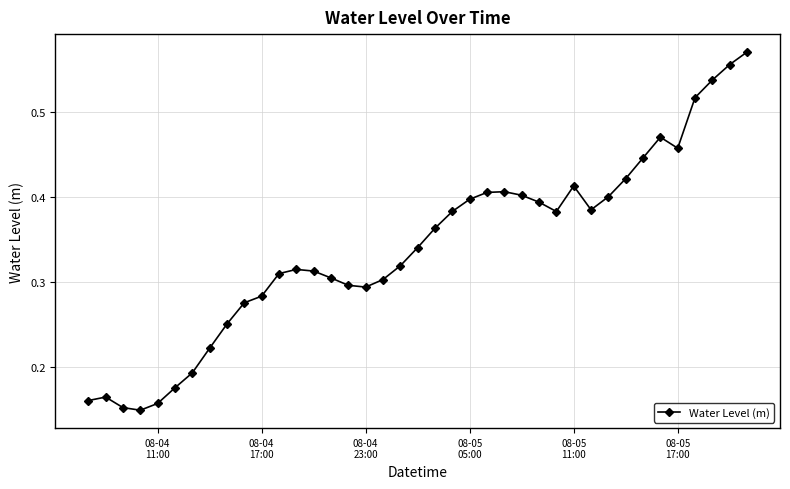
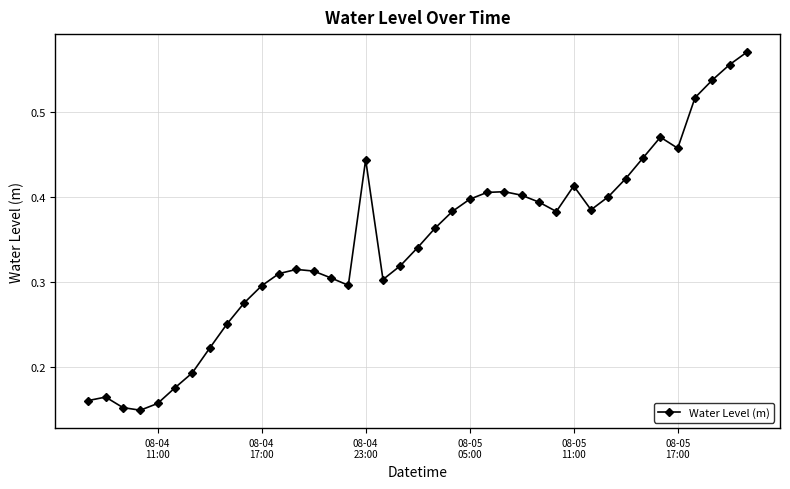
08-04 17:00: 0.28 -> 0.30
08-04 23:00: 0.29 -> 0.44
